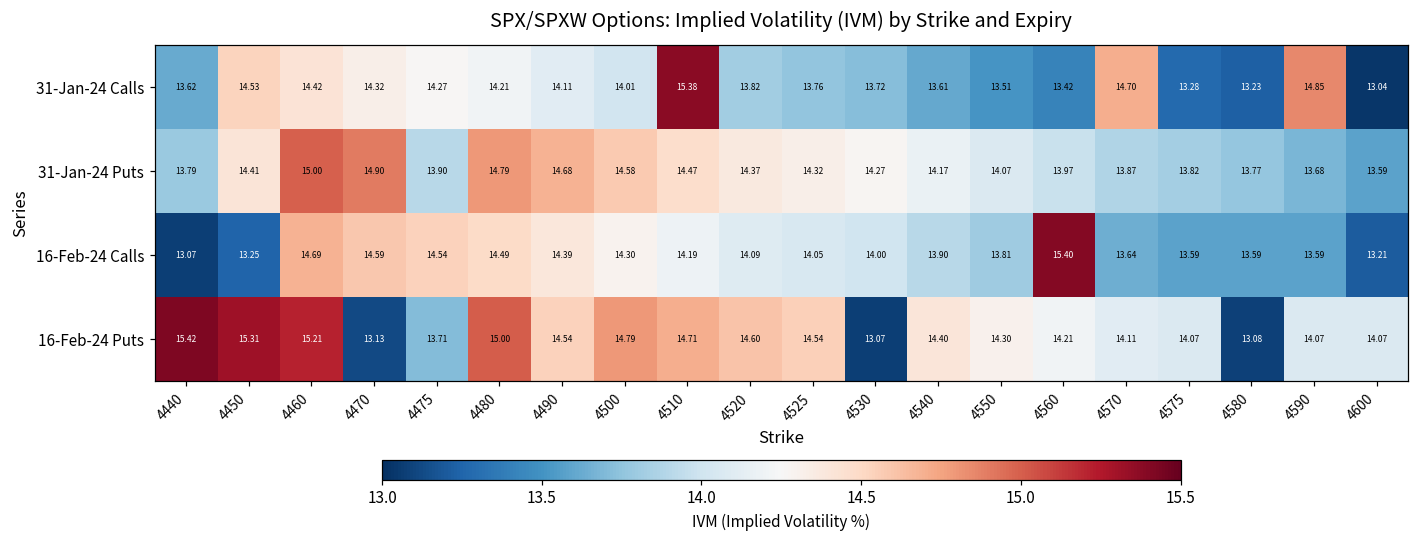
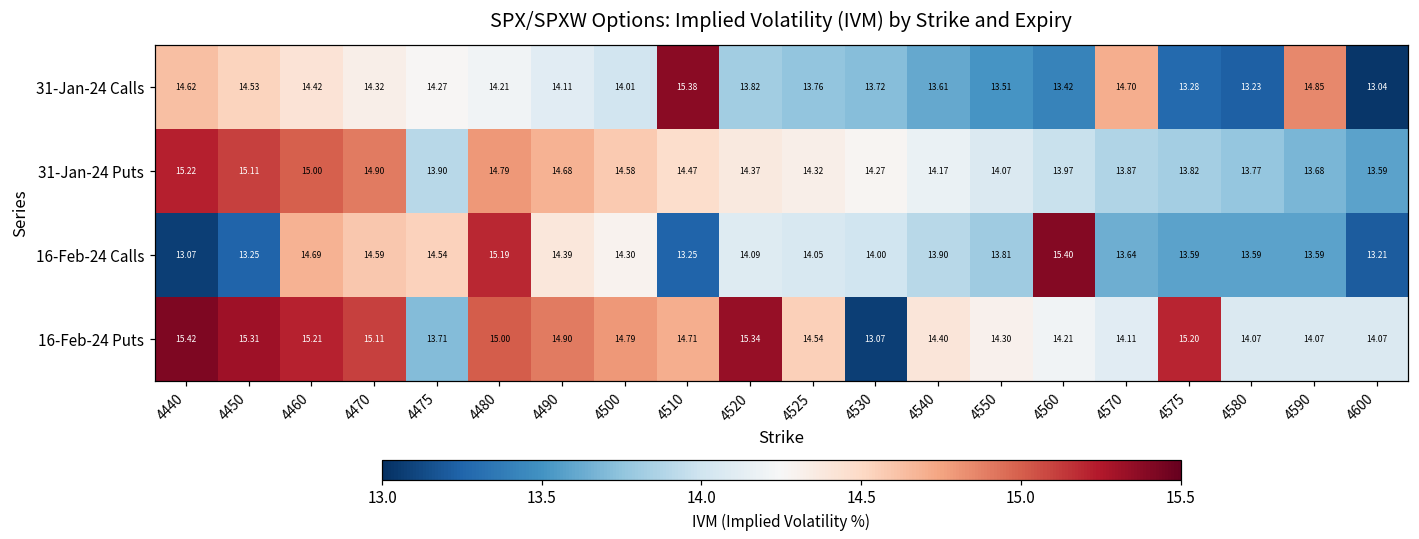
31-Jan-24 Calls, 4440: 13.62 -> 14.62
31-Jan-24 Puts, 4440: 13.79 -> 15.22
31-Jan-24 Puts, 4450: 14.41 -> 15.11
16-Feb-24 Calls, 4480: 14.49 -> 15.19
16-Feb-24 Calls, 4510: 14.19 -> 13.25
16-Feb-24 Puts, 4470: 13.13 -> 15.11
16-Feb-24 Puts, 4490: 14.54 -> 14.90
16-Feb-24 Puts, 4520: 14.60 -> 15.34
16-Feb-24 Puts, 4575: 14.07 -> 15.20
16-Feb-24 Puts, 4580: 13.08 -> 14.07
